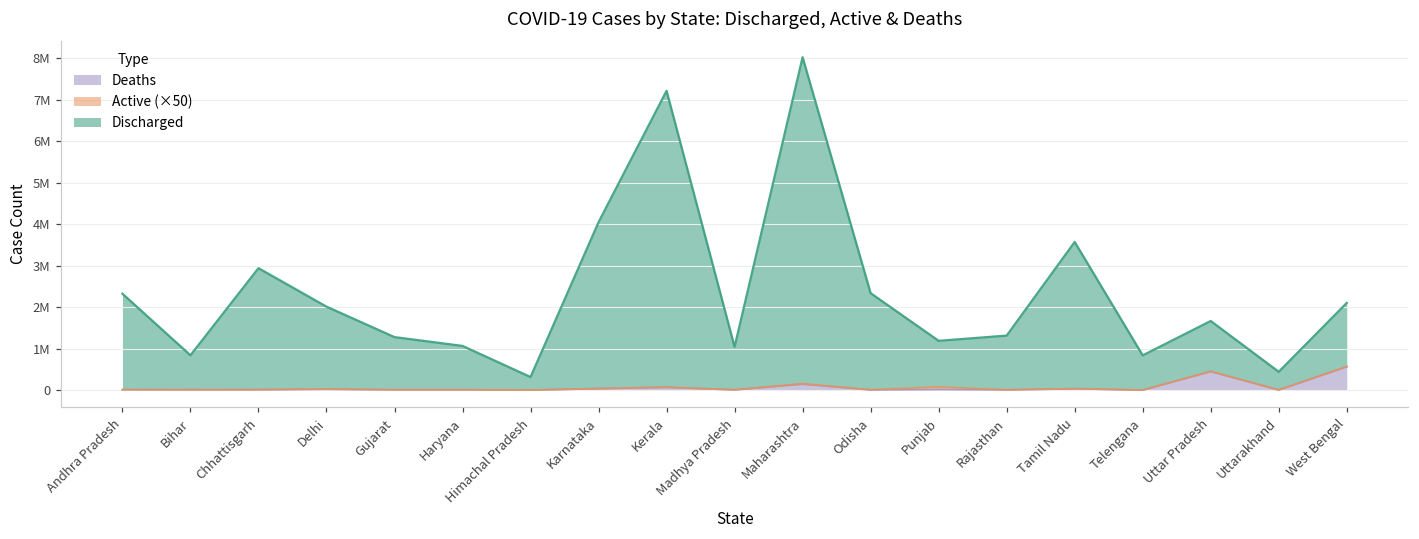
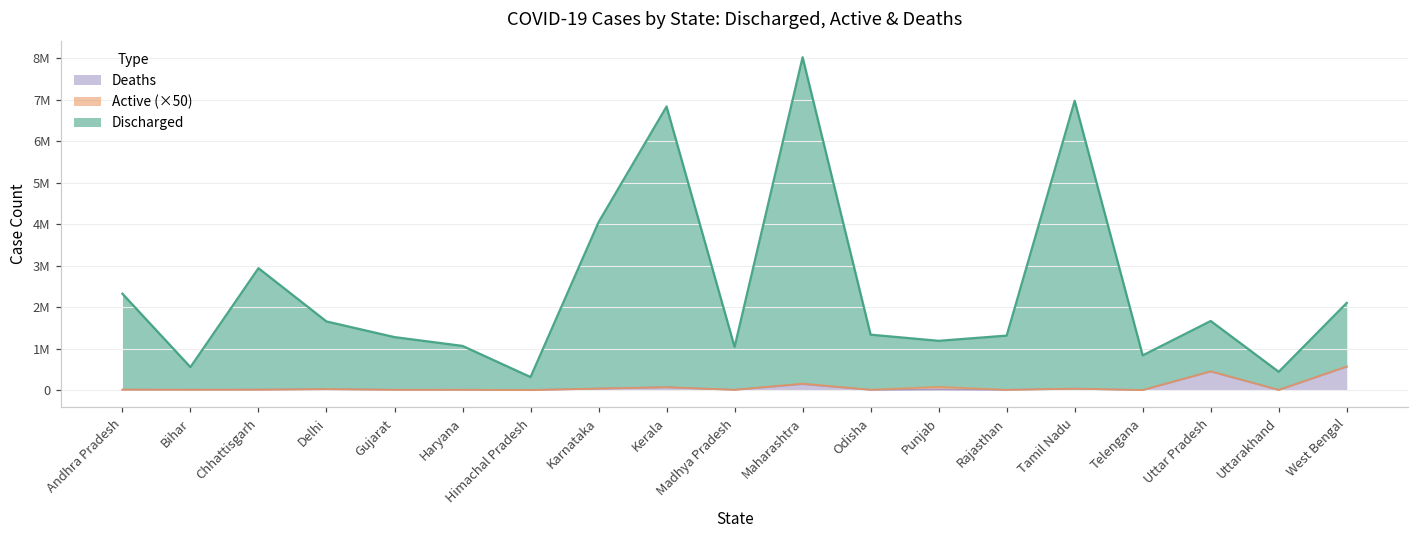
Discharged, Bihar: 800000 -> 600000
Discharged, Delhi: 2000000 -> 1700000
Discharged, Kerala: 7200000 -> 6800000
Discharged, Odisha: 2300000 -> 1300000
Discharged, Tamil Nadu: 3600000 -> 7000000
